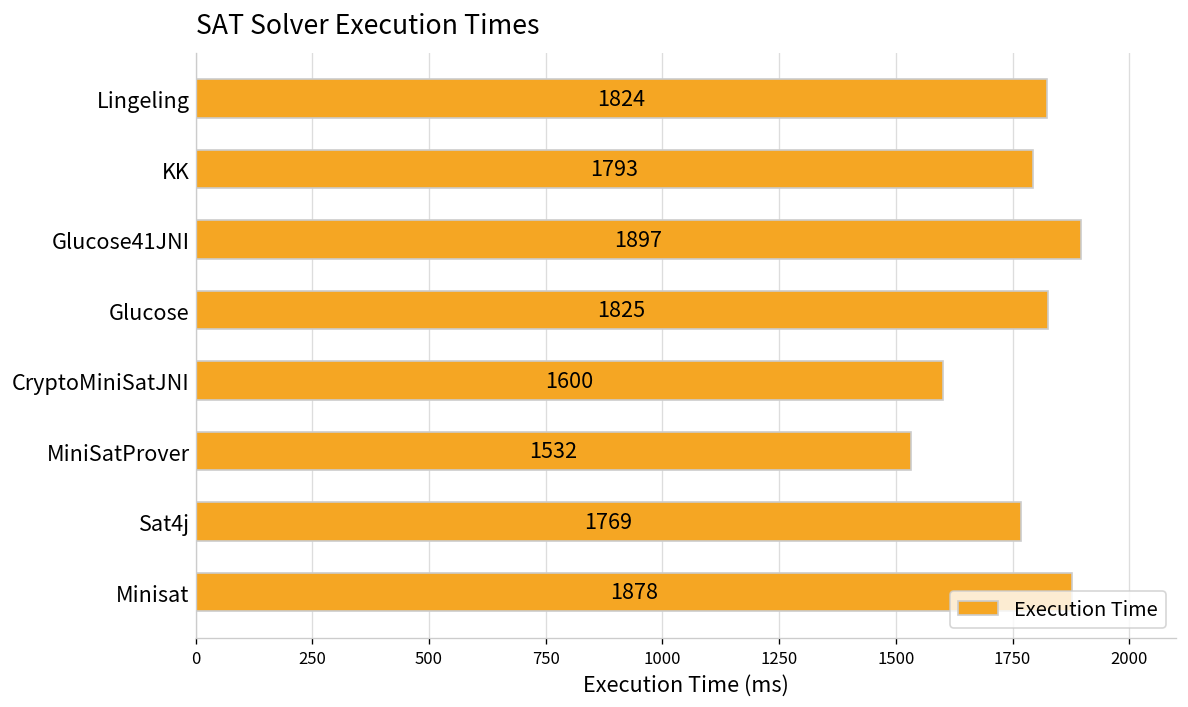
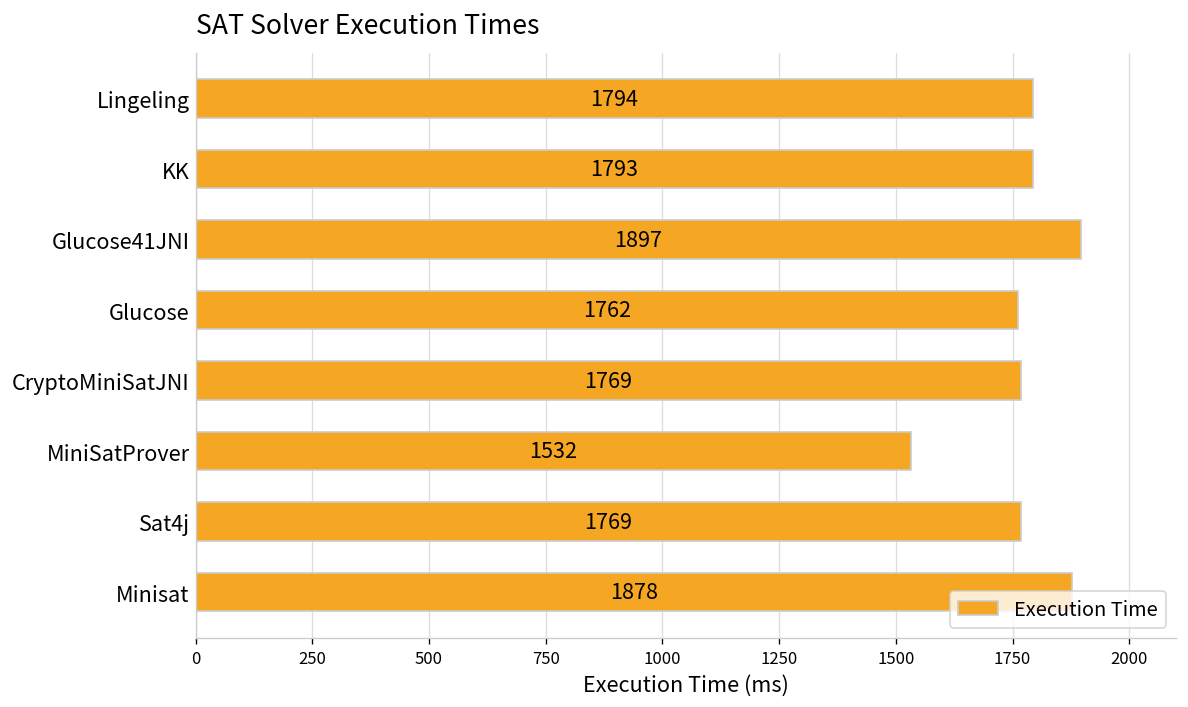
Lingeling: 1824 -> 1794
Glucose: 1825 -> 1762
CryptoMiniSatJNI: 1600 -> 1769
